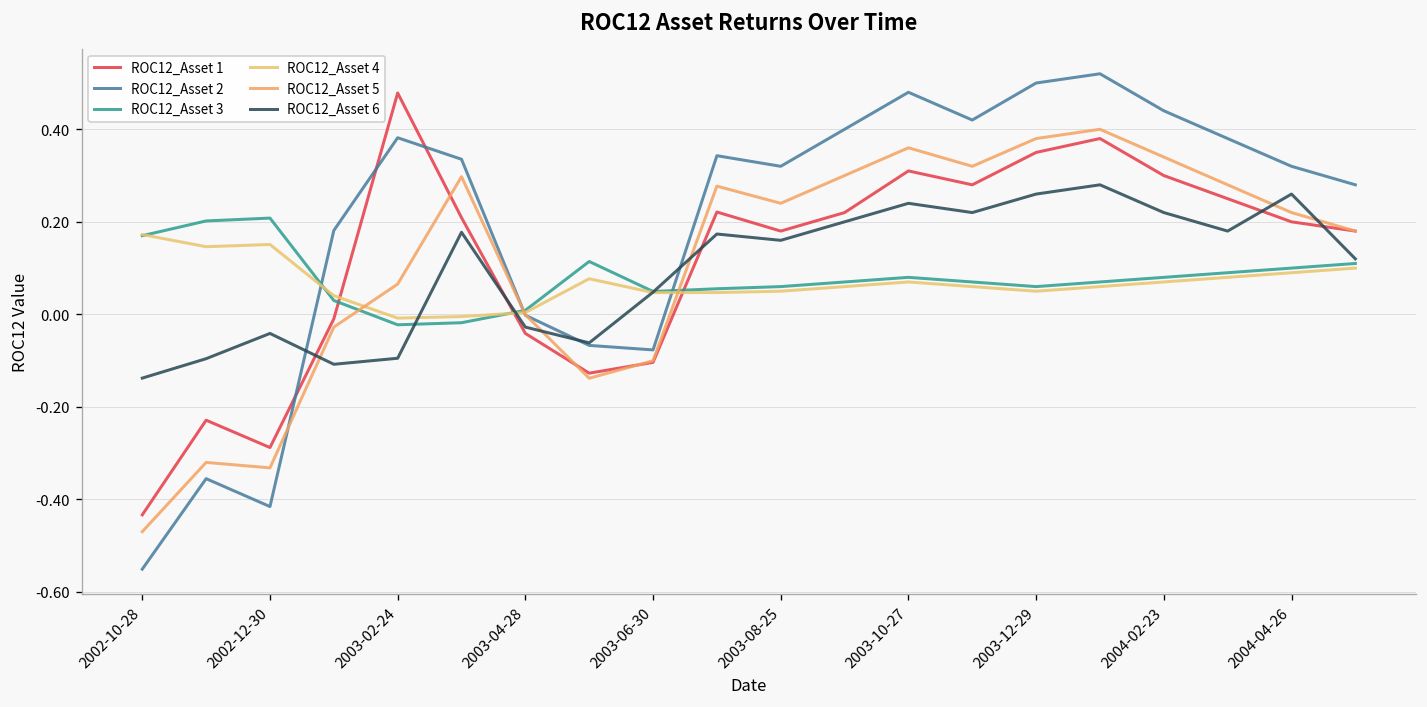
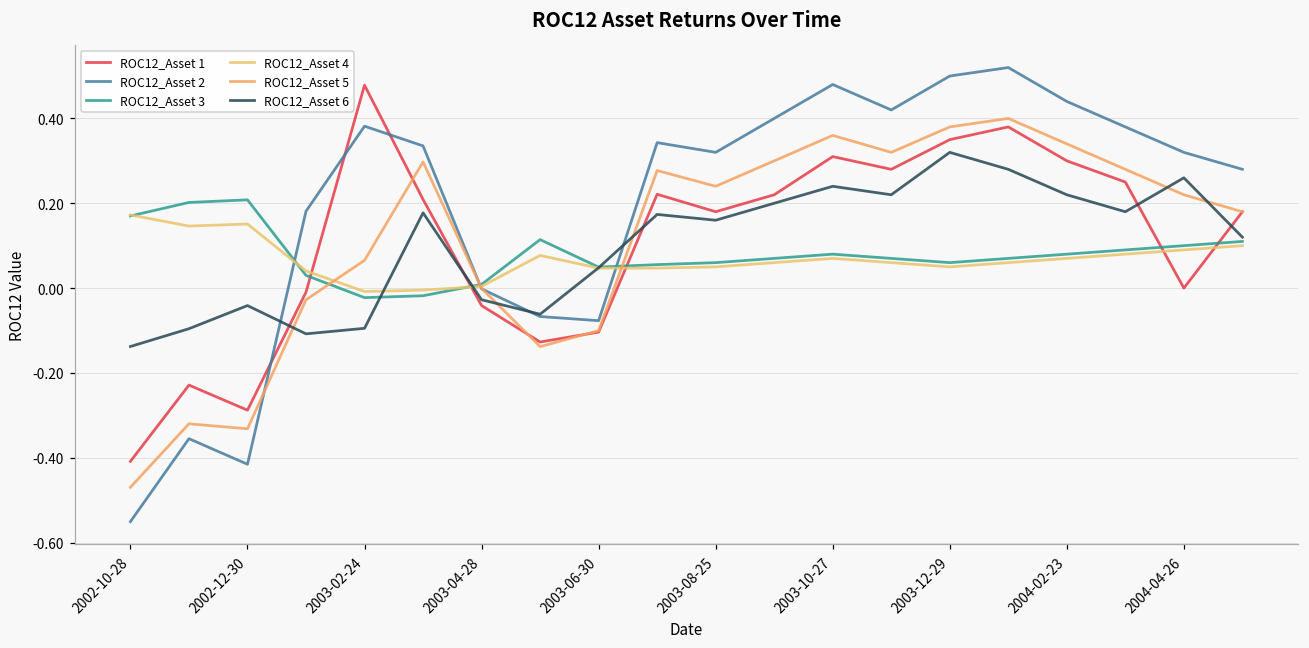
ROC12_Asset 1, 2002-10-28: -0.43 -> -0.41
ROC12_Asset 6, 2003-12-29: 0.26 -> 0.32
ROC12_Asset 1, 2004-04-26: 0.2 -> 0.0
